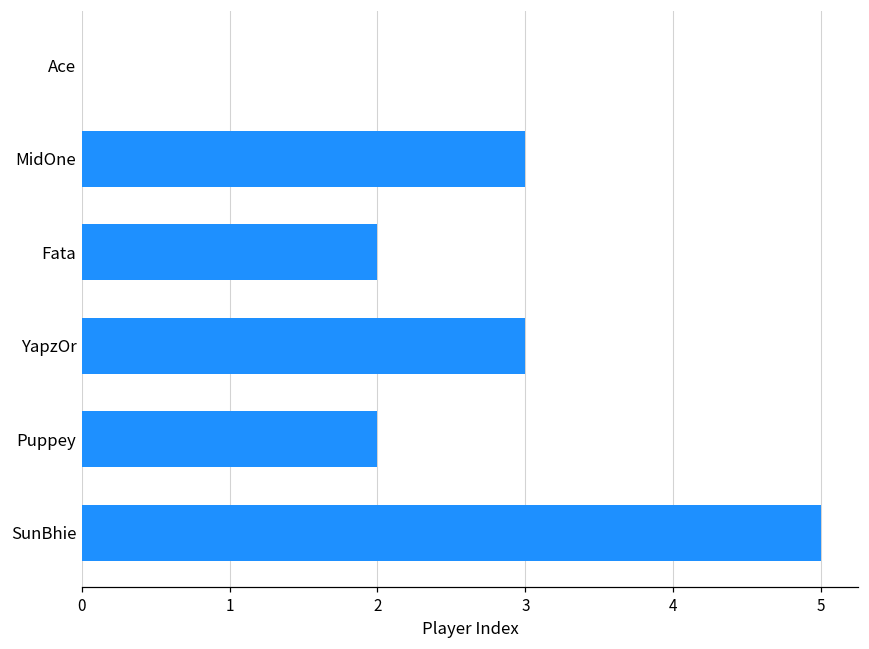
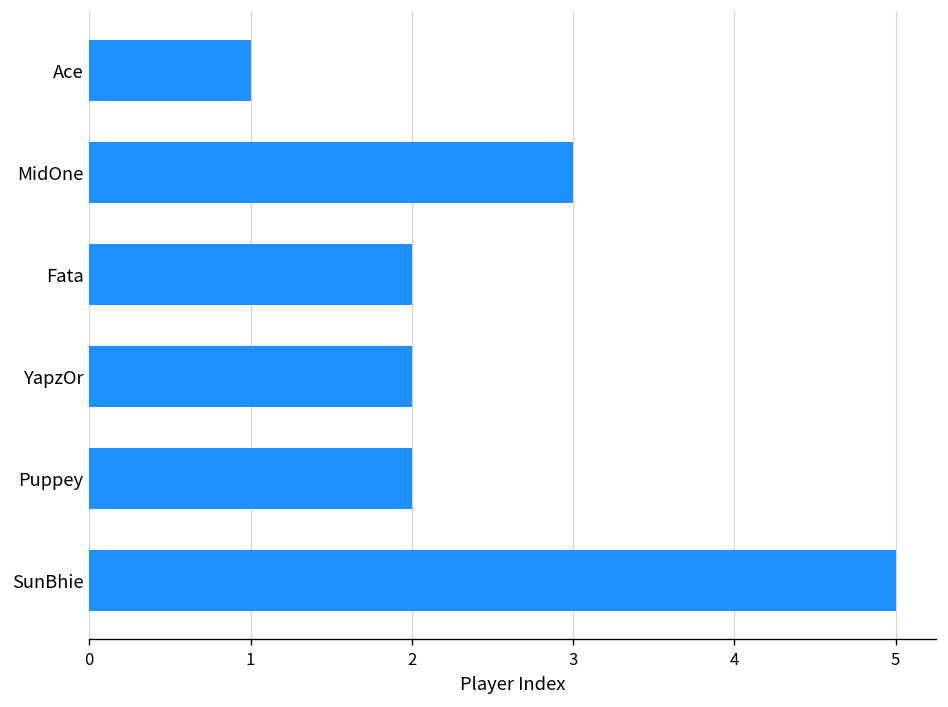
Ace: 0 -> 1
YapzOr: 3 -> 2
